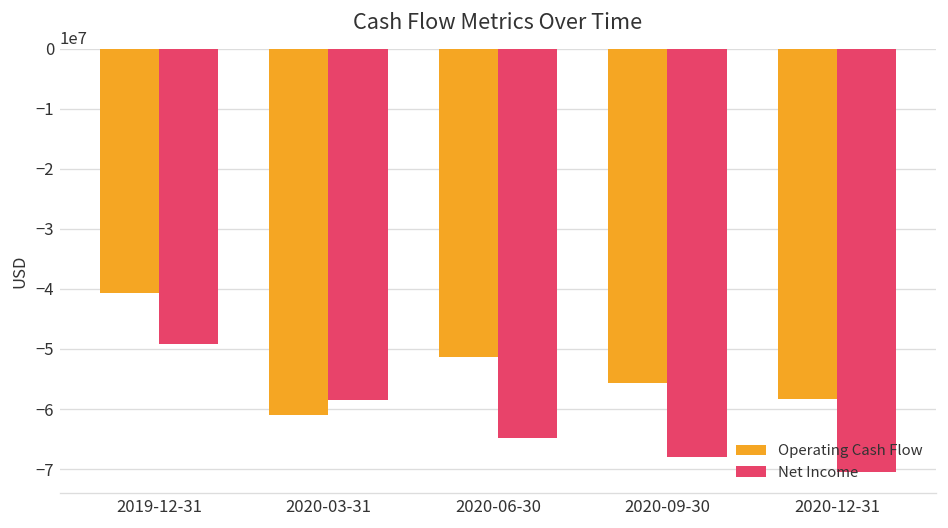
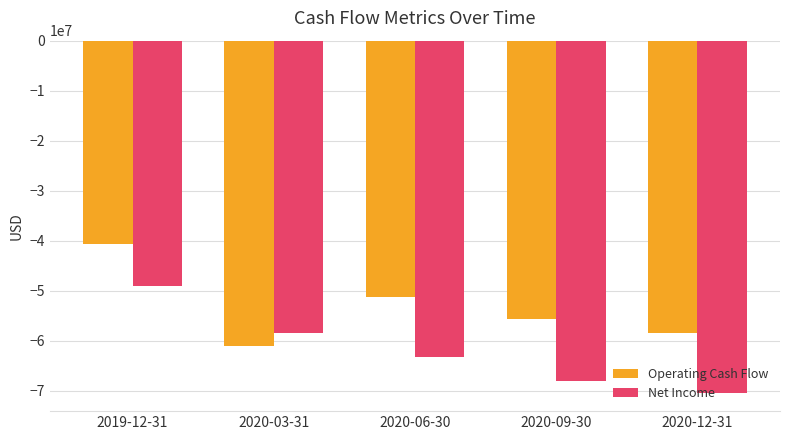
Net Income, 2020-06-30: -65000000 -> -63000000
